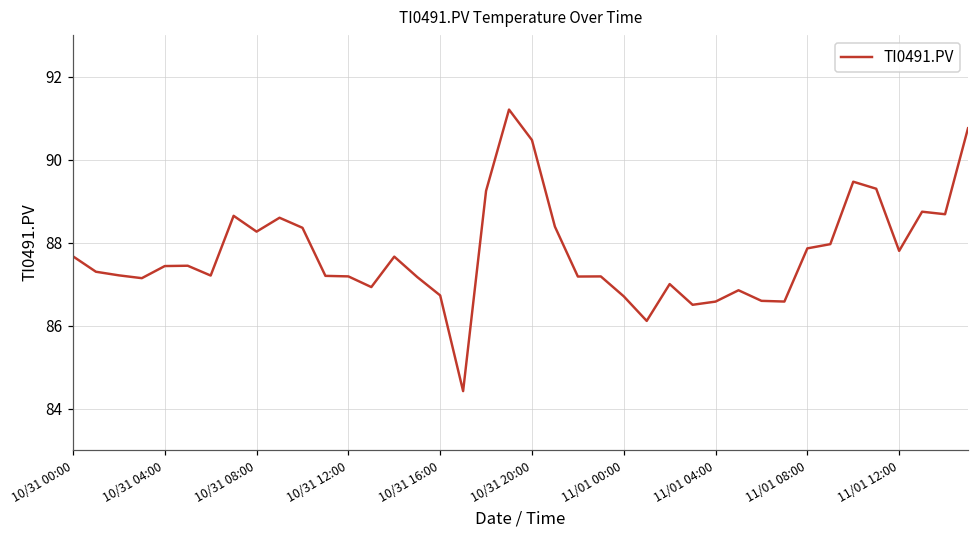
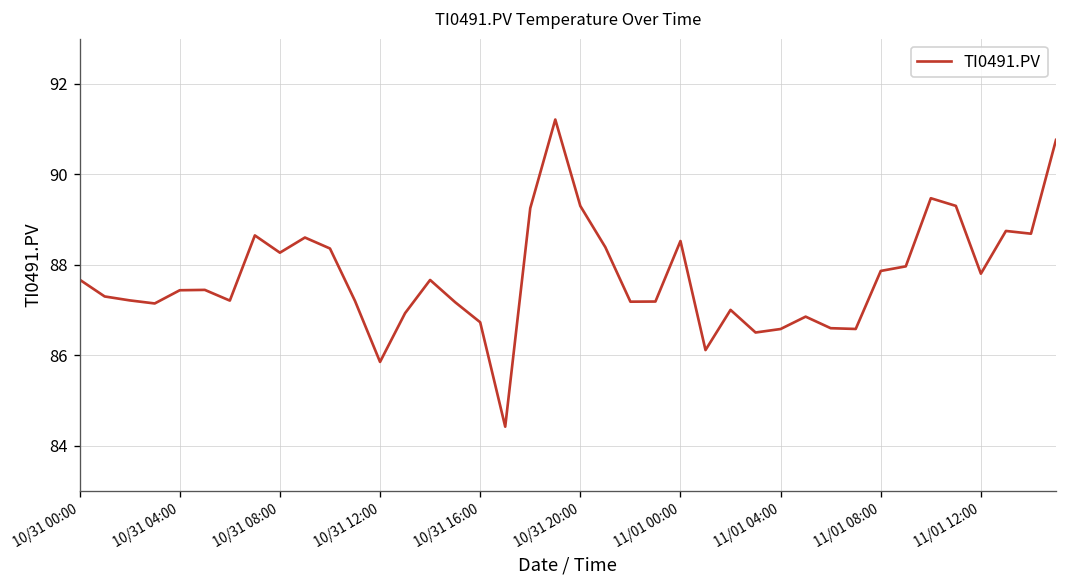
10/31 12:00: 87.2 -> 85.9
10/31 20:00: 90.5 -> 89.3
11/01 00:00: 86.7 -> 88.5
